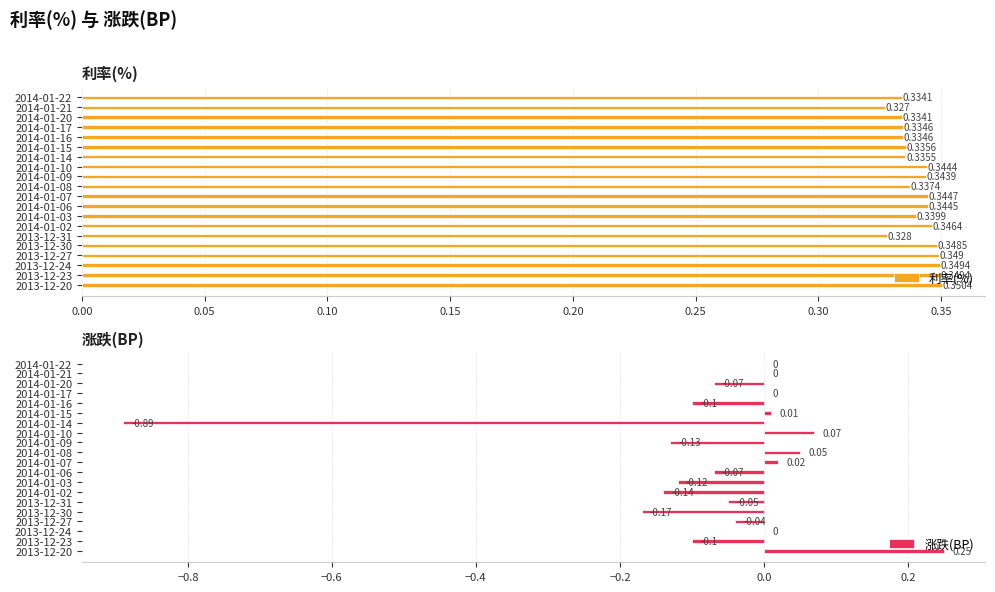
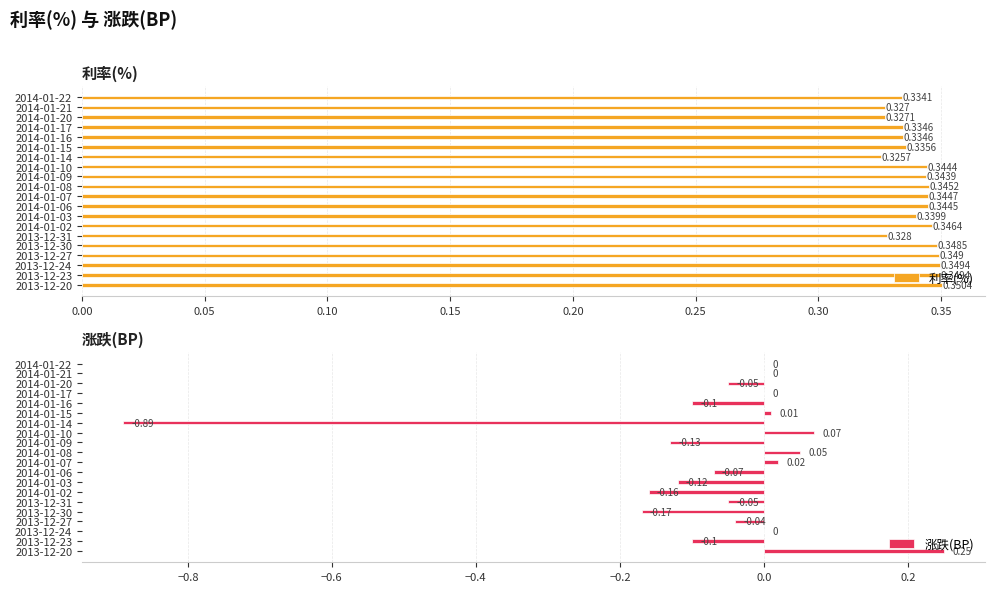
利率(%), 2014-01-20: 0.3341 -> 0.3271
利率(%), 2014-01-14: 0.3355 -> 0.3257
利率(%), 2014-01-08: 0.3374 -> 0.3452
涨跌(BP), 2014-01-20: -0.07 -> -0.05
涨跌(BP), 2014-01-02: -0.14 -> -0.16
